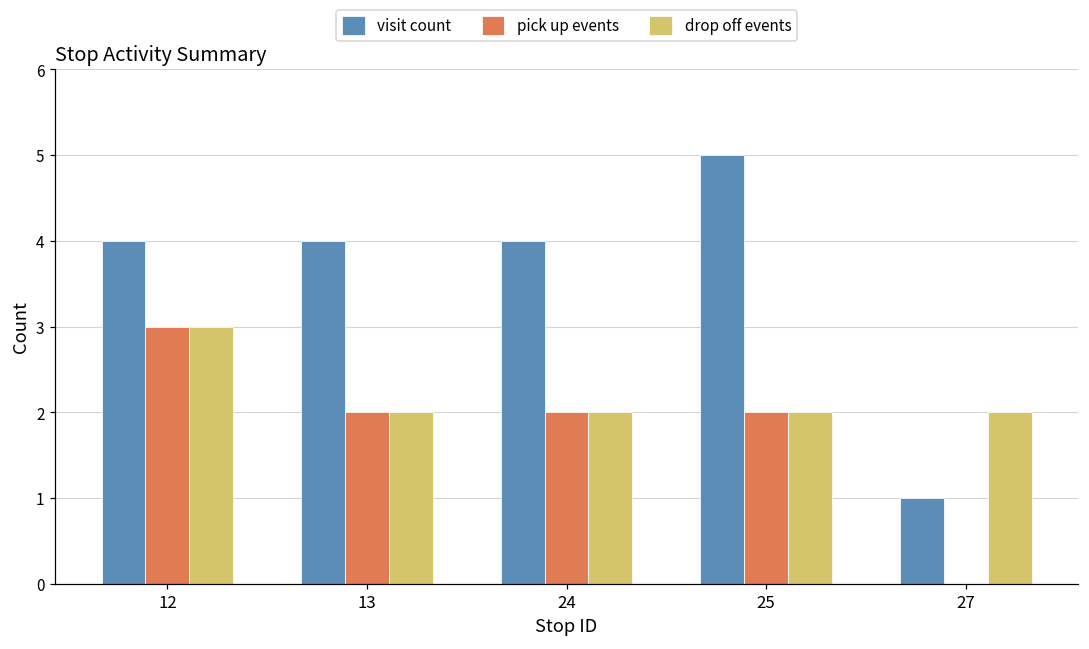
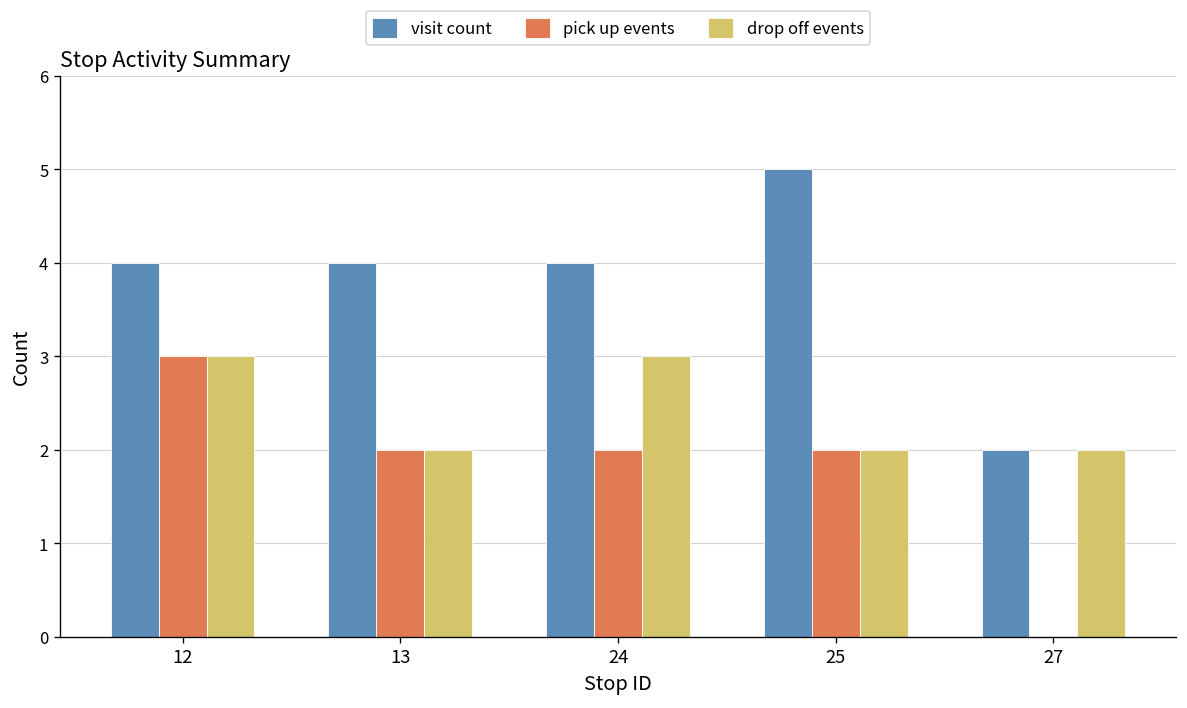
drop off events, 24: 2 -> 3
visit count, 27: 1 -> 2
